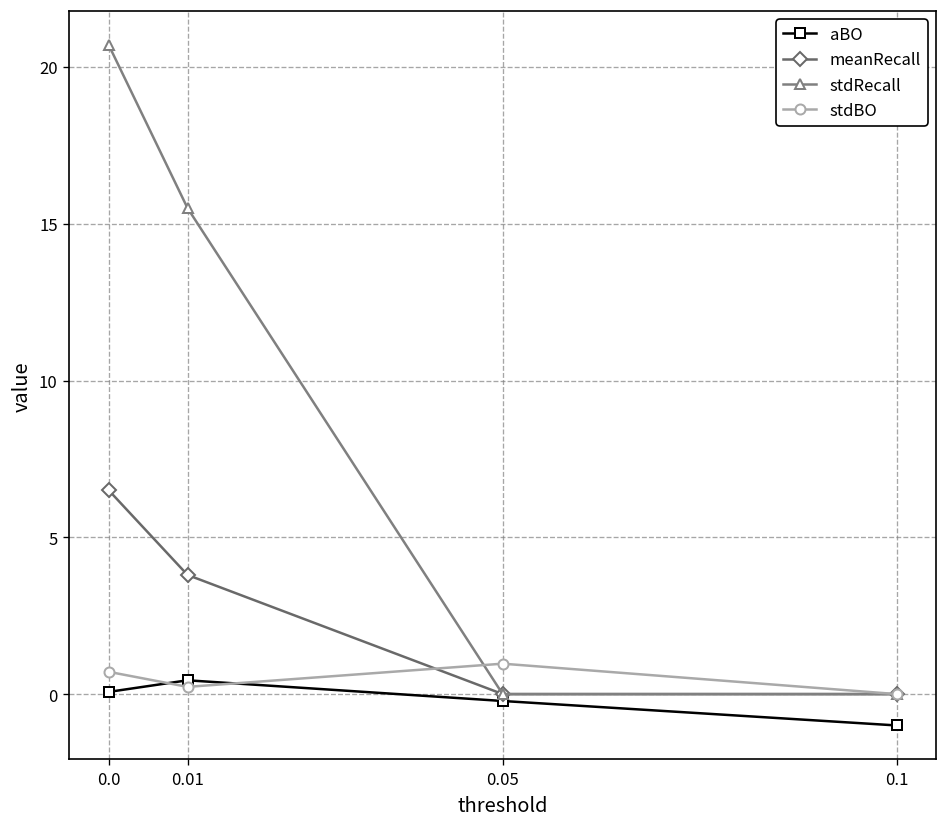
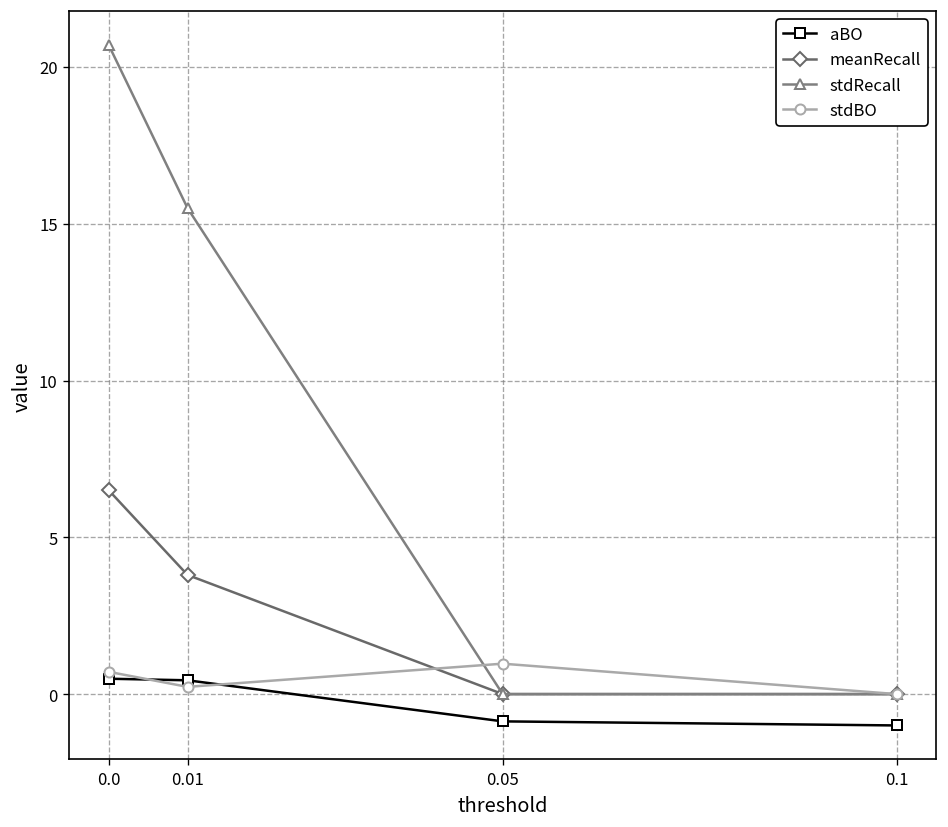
aBO, 0.0: 0.1 -> 0.5
aBO, 0.05: -0.2 -> -0.9
